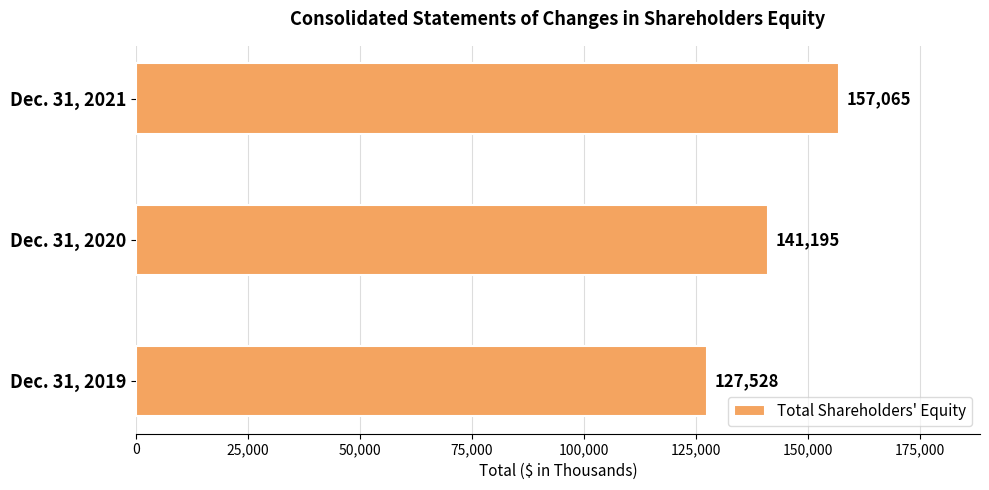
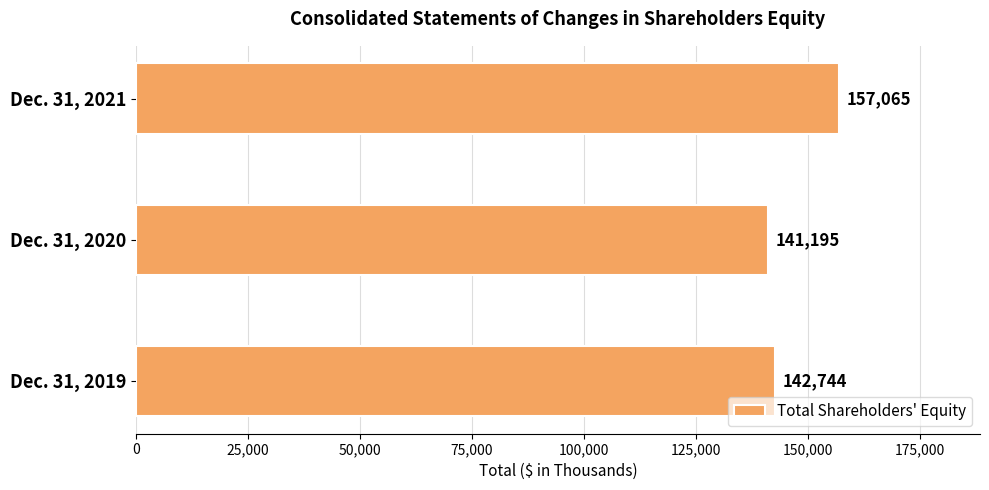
Dec. 31, 2019: 127,528 -> 142,744
